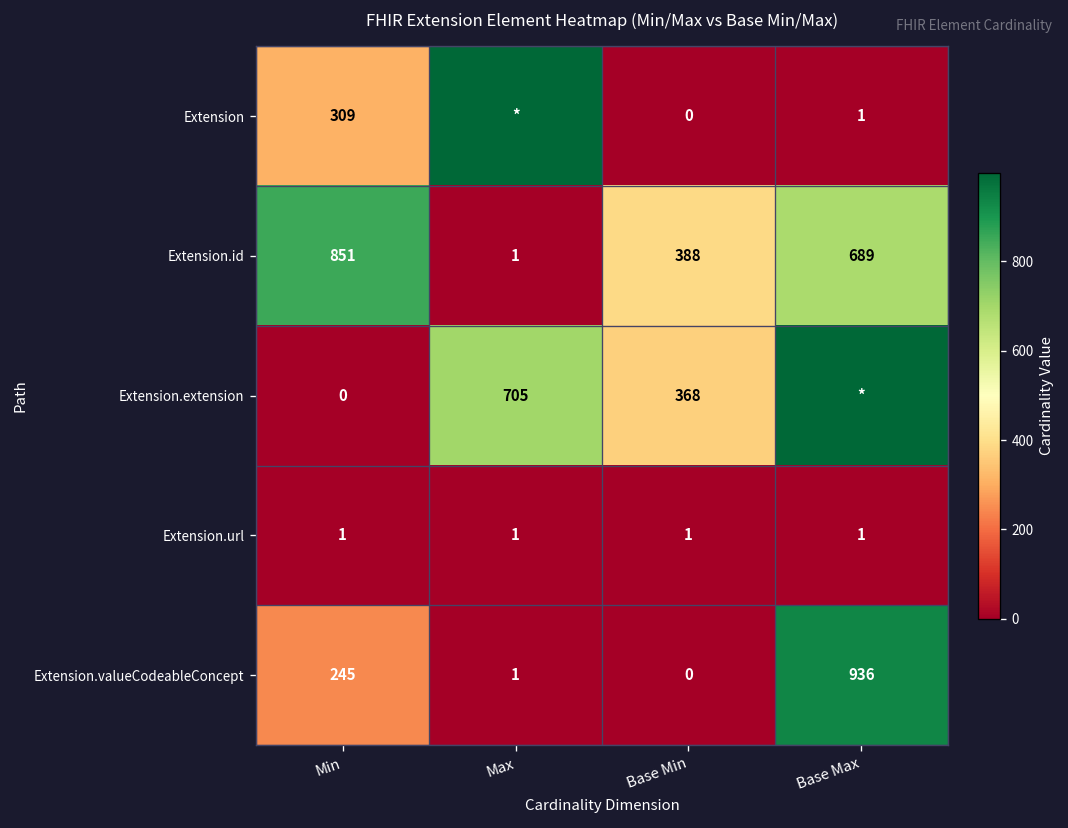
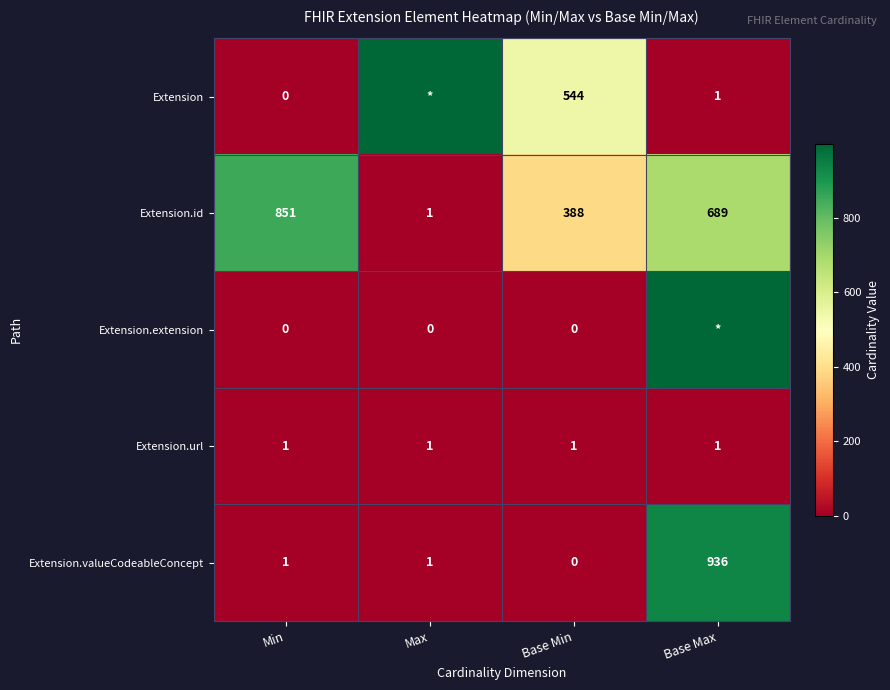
Extension, Min: 309 -> 0
Extension, Base Min: 0 -> 544
Extension.extension, Max: 705 -> 0
Extension.extension, Base Min: 368 -> 0
Extension.valueCodeableConcept, Min: 245 -> 1
